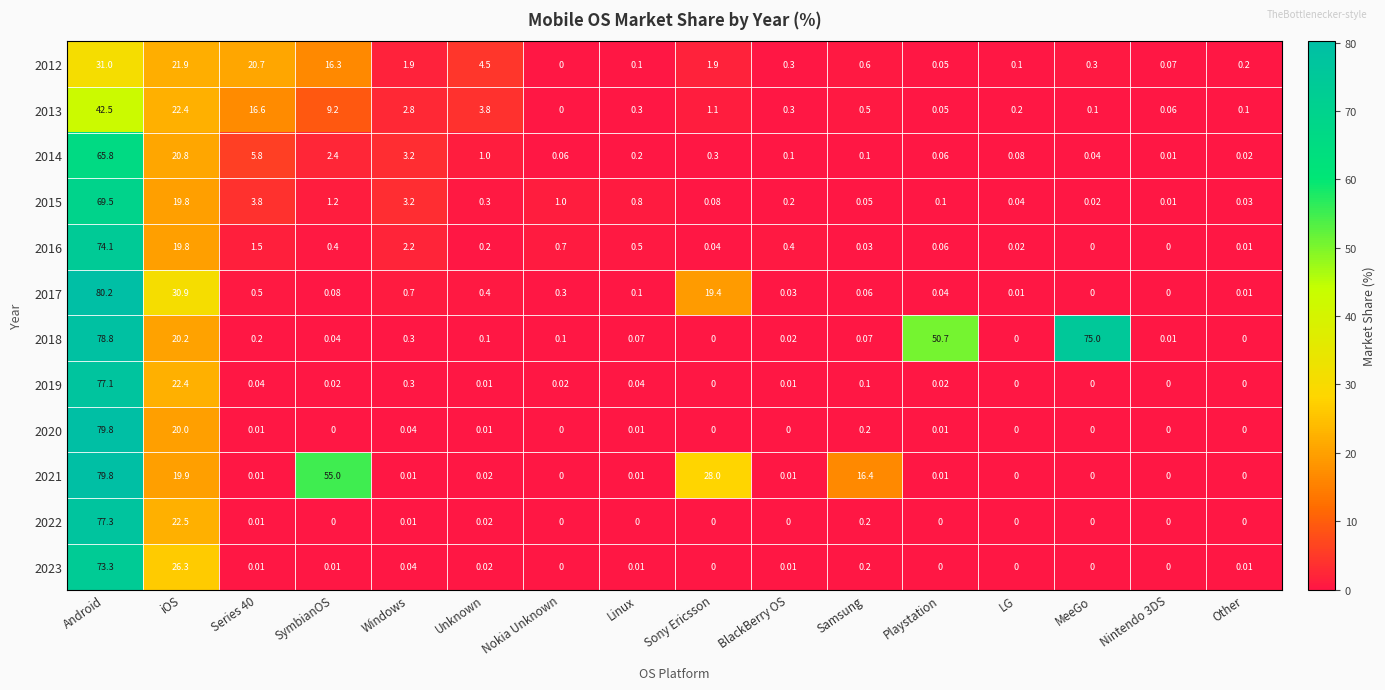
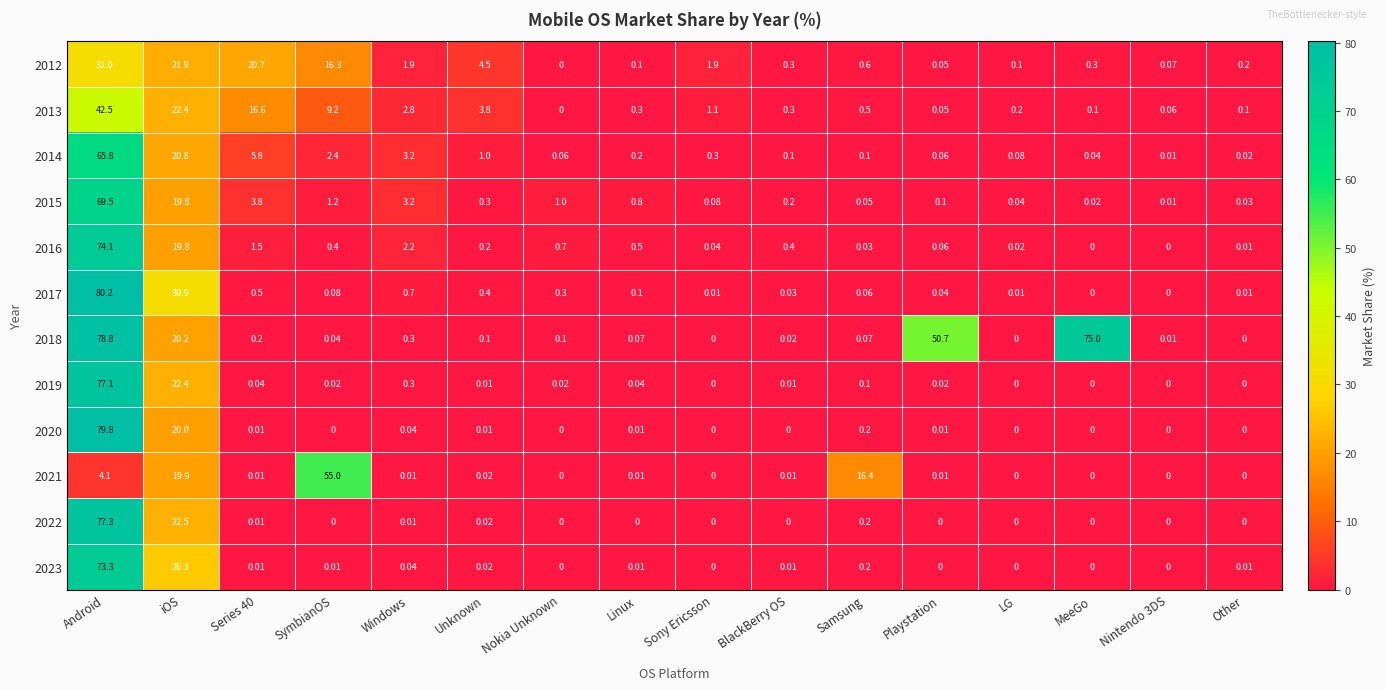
2017, Sony Ericsson: 19.4 -> 0.01
2021, Android: 79.8 -> 4.1
2021, Sony Ericsson: 28.0 -> 0
